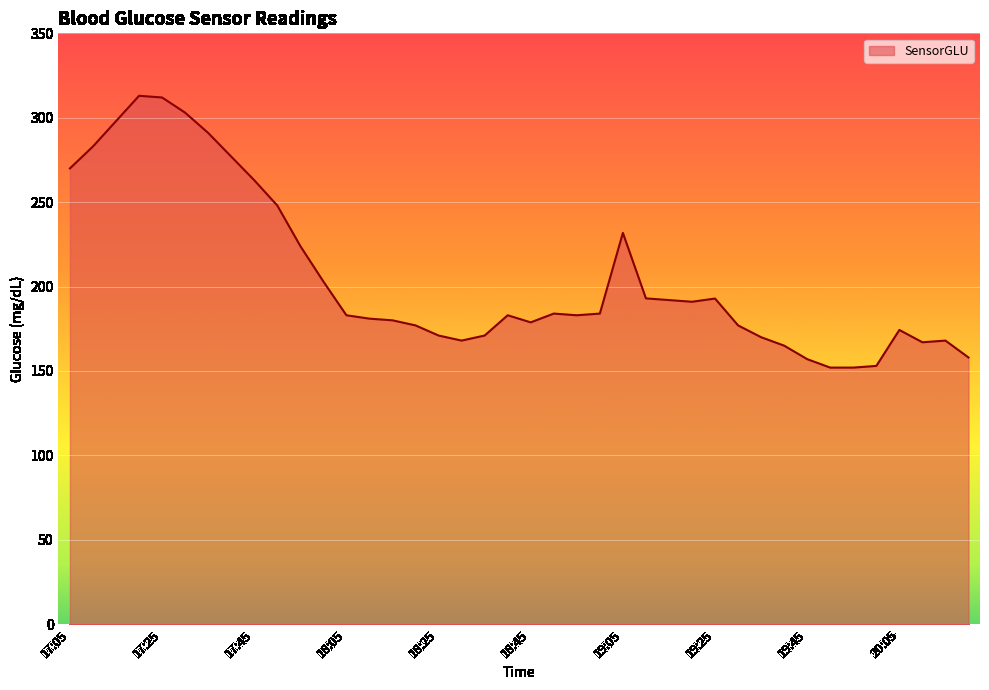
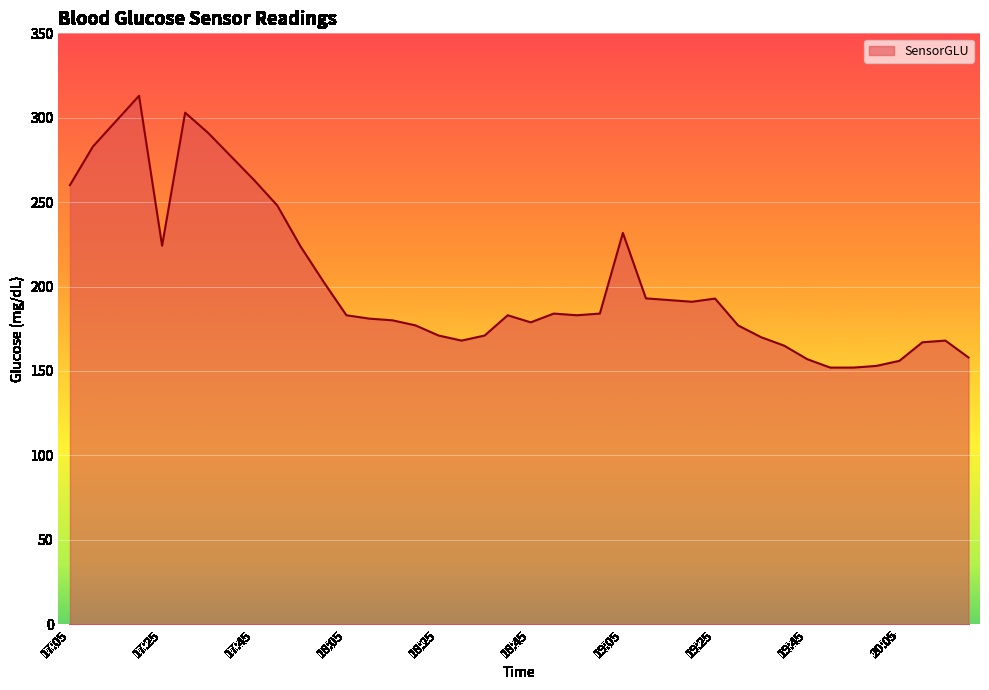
17:05: 270 -> 260
17:25: 312 -> 224
20:05: 174 -> 156
